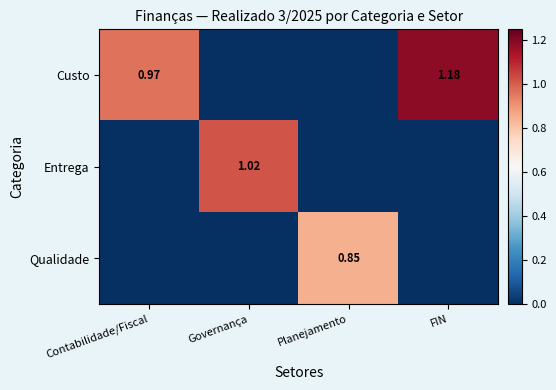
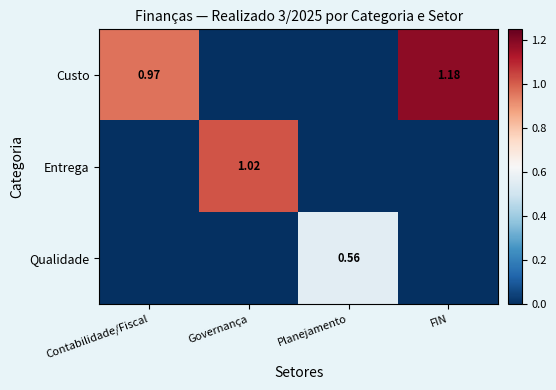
Qualidade, Planejamento: 0.85 -> 0.56
